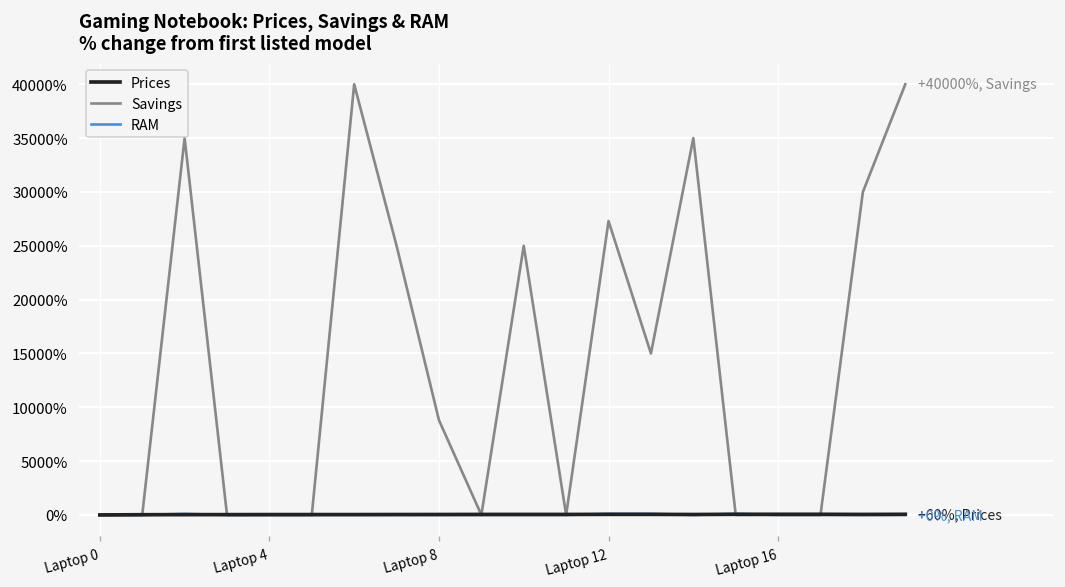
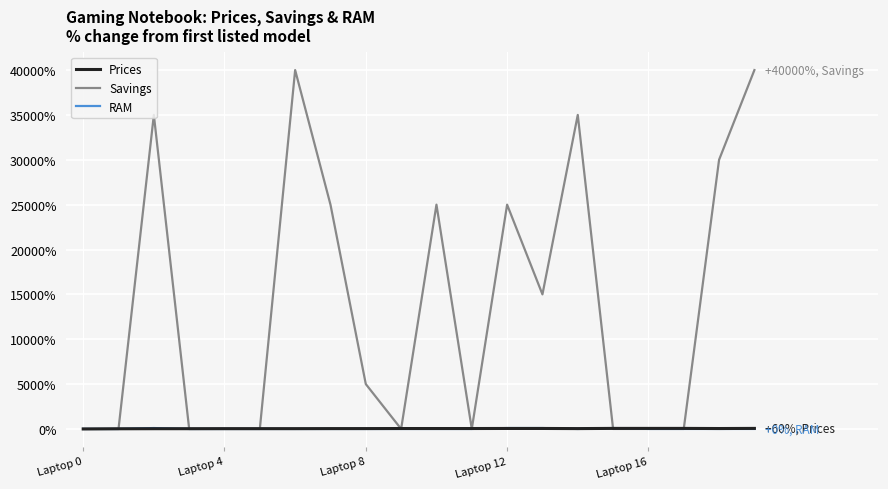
Savings, Laptop 8: 9000% -> 5000%
Savings, Laptop 12: 27000% -> 25000%
